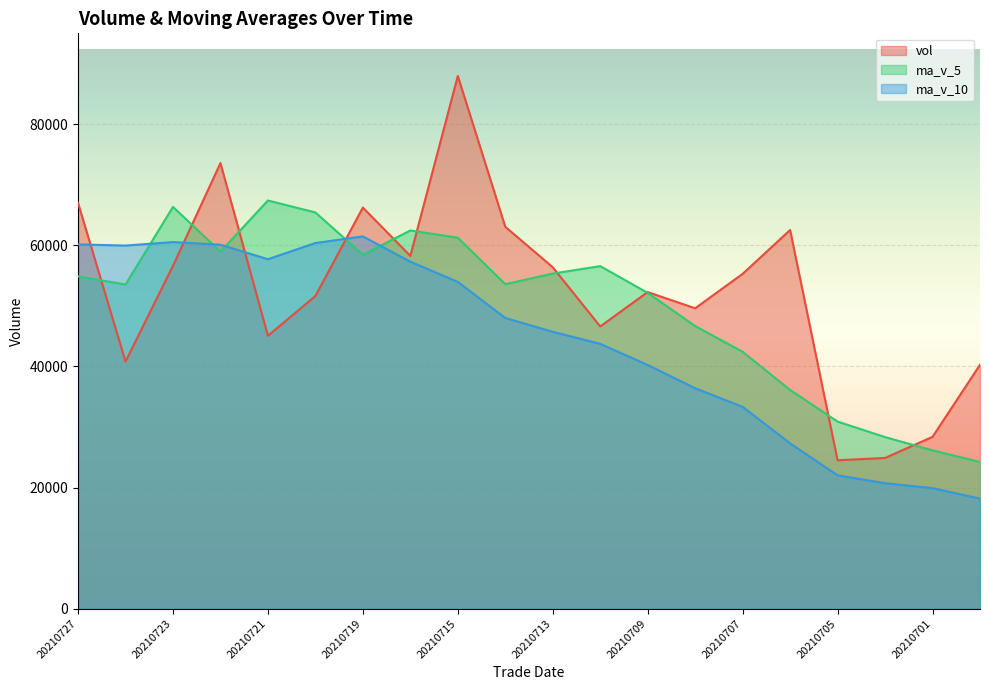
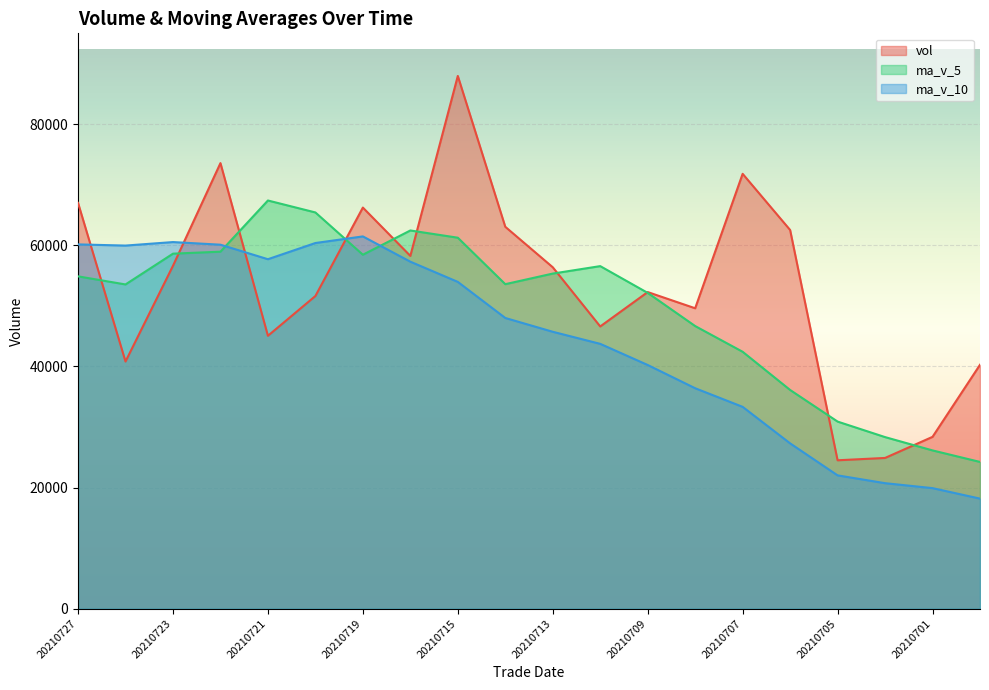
ma_v_5, 20210723: 66000 -> 59000
vol, 20210707: 55000 -> 72000
